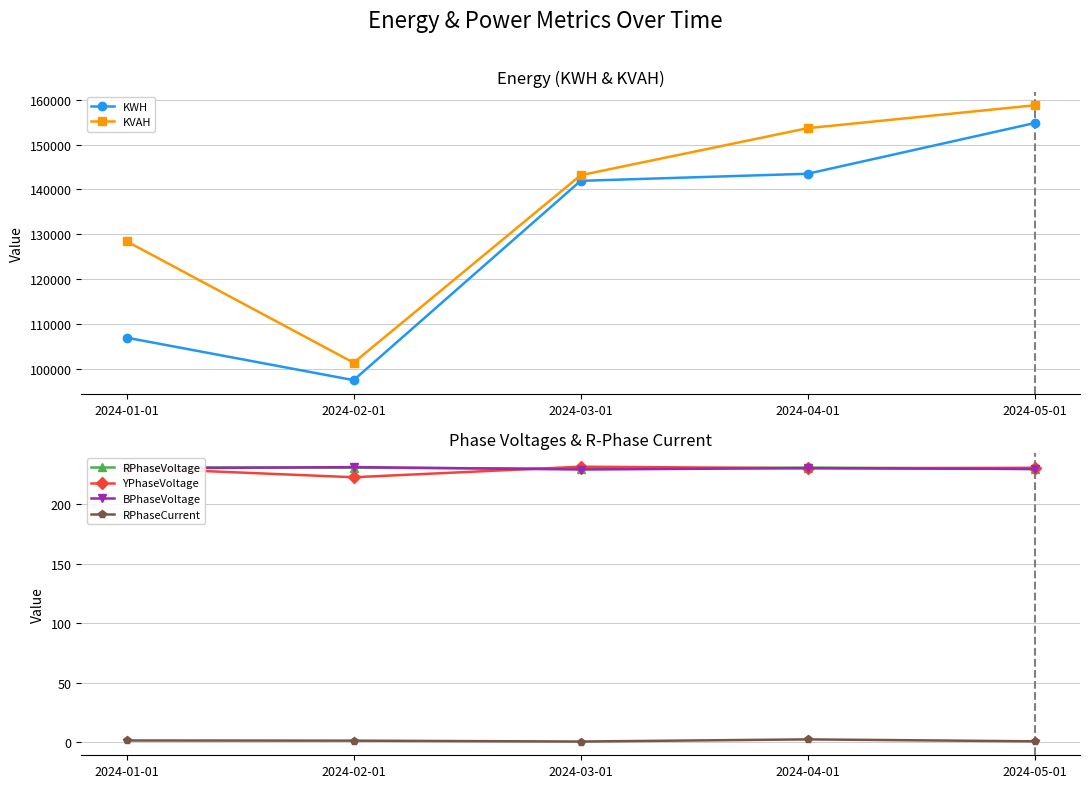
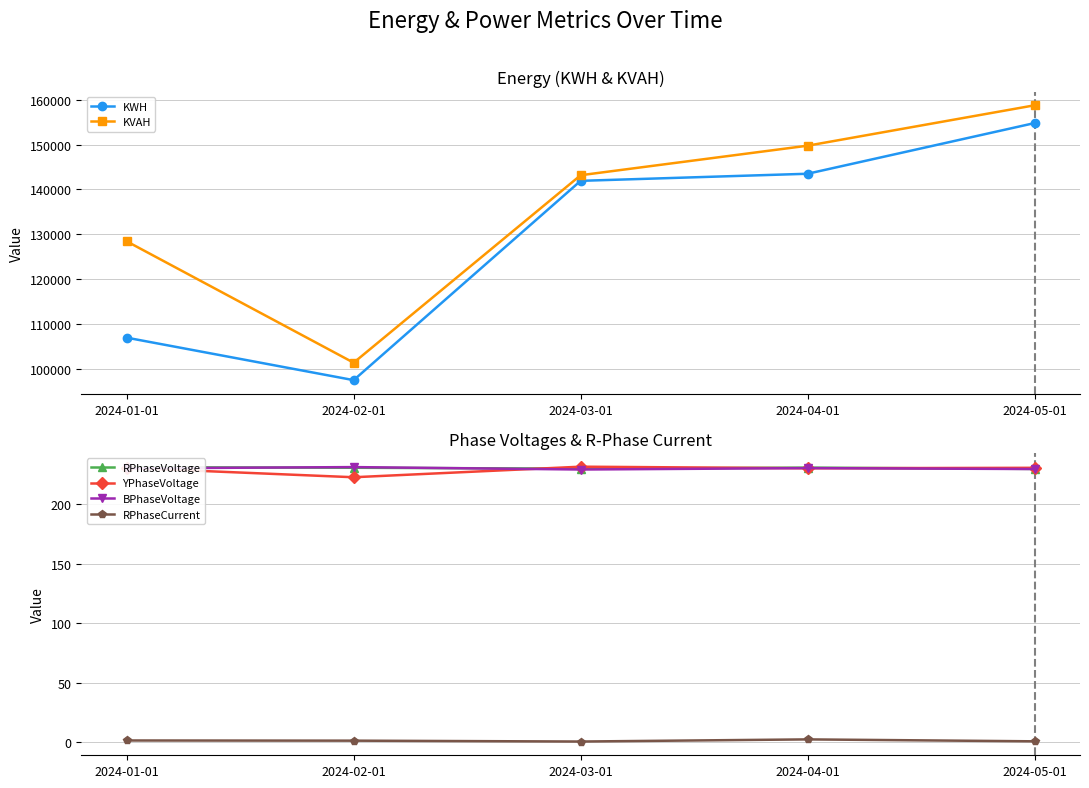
Energy (KWH & KVAH), KVAH, 2024-04-01: 154000 -> 150000
